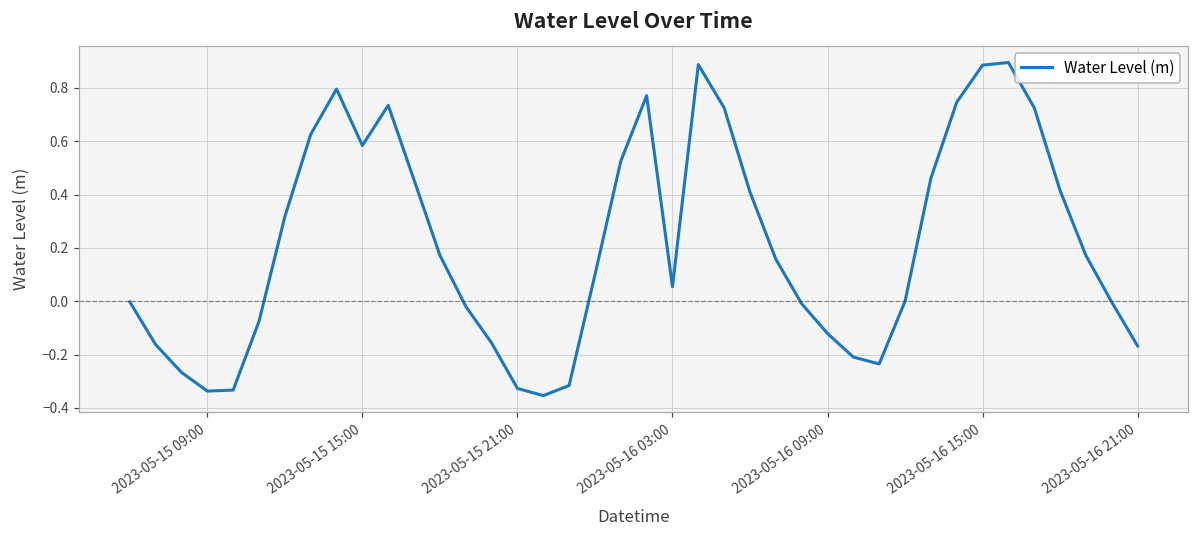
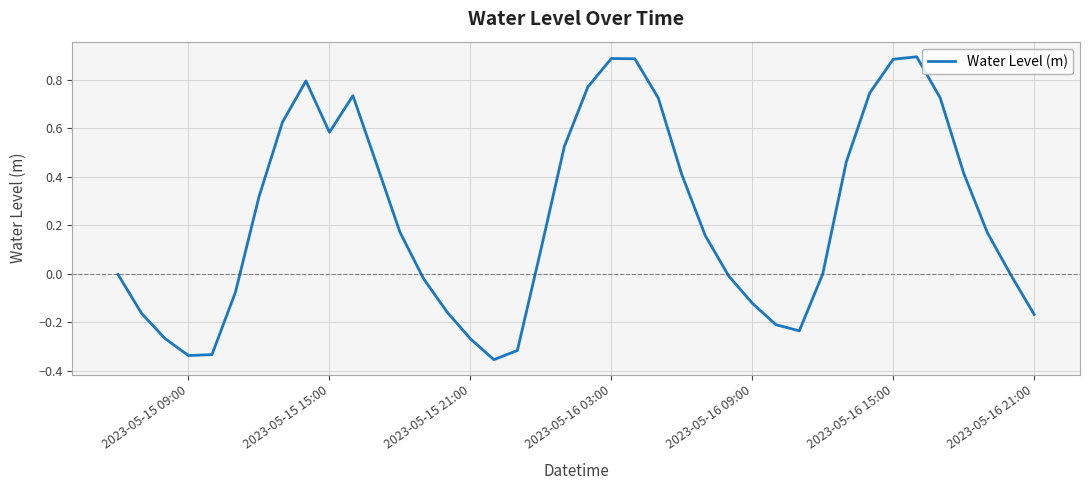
2023-05-15 21:00: -0.33 -> -0.27
2023-05-16 03:00: 0.05 -> 0.89
